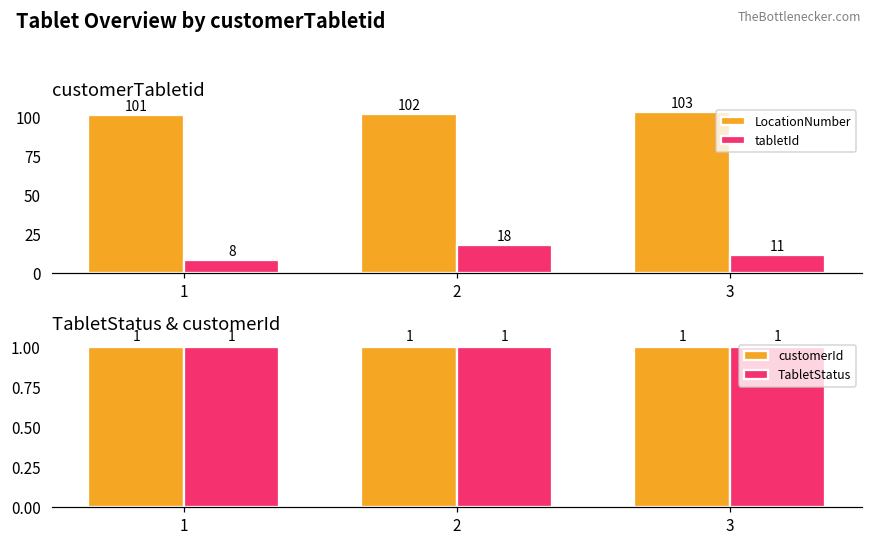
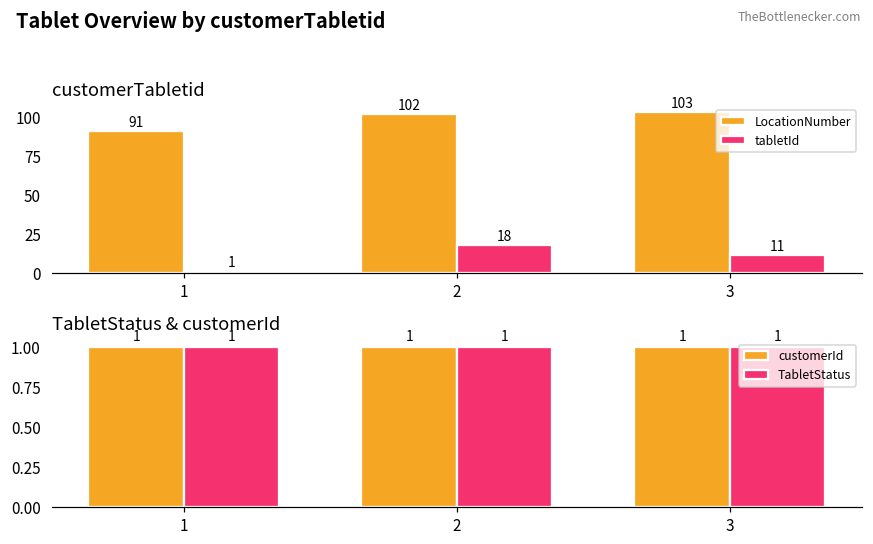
customerTabletid, LocationNumber, 1: 101 -> 91
customerTabletid, tabletId, 1: 8 -> 1
